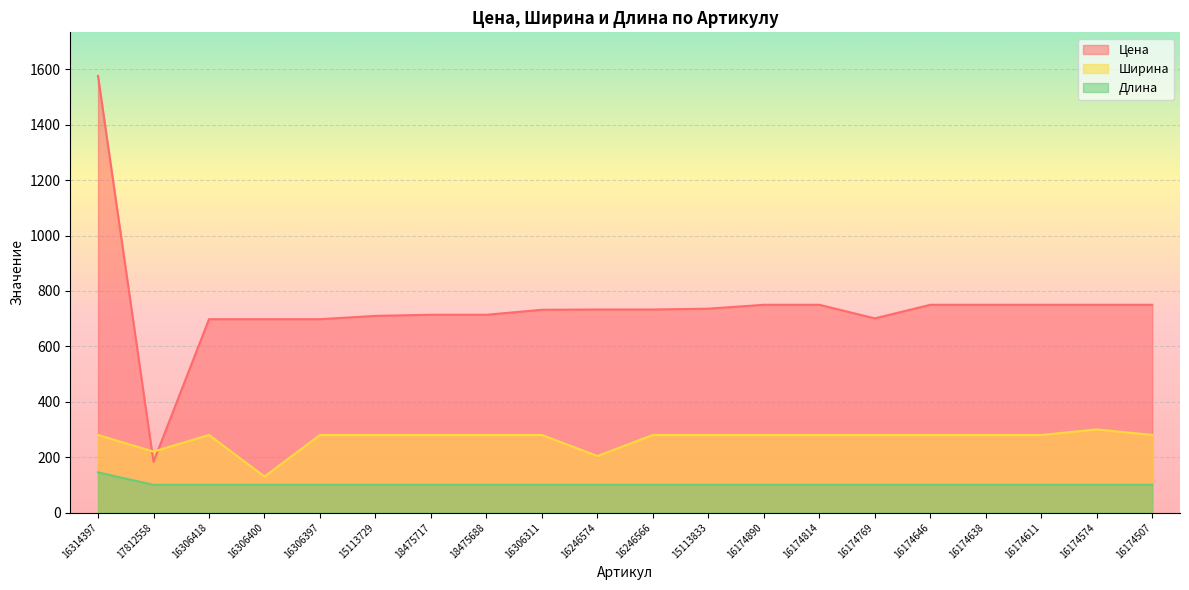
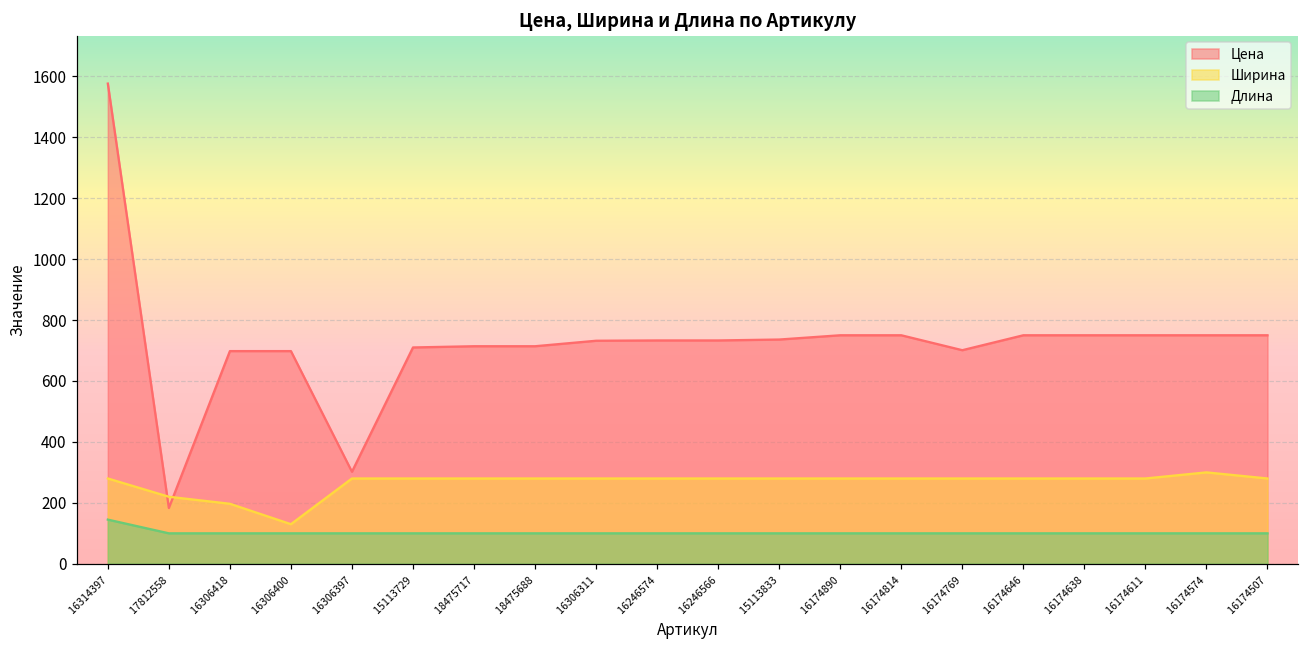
Ширина, 16306418: 280 -> 200
Цена, 16306397: 700 -> 300
Ширина, 16246574: 200 -> 280
